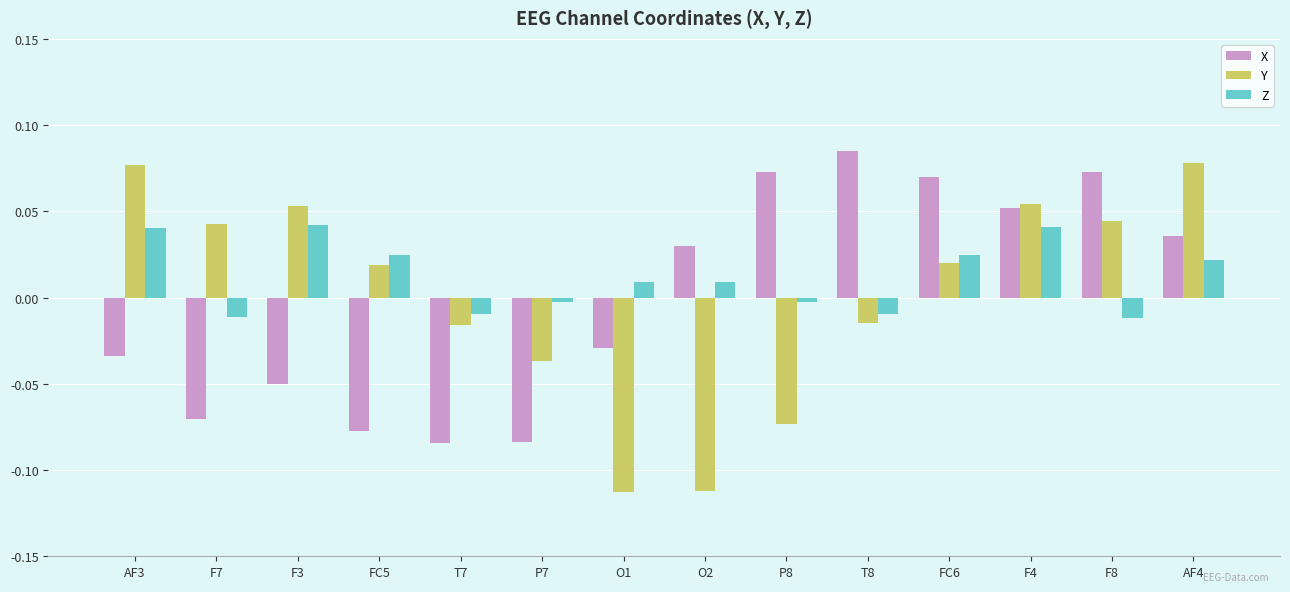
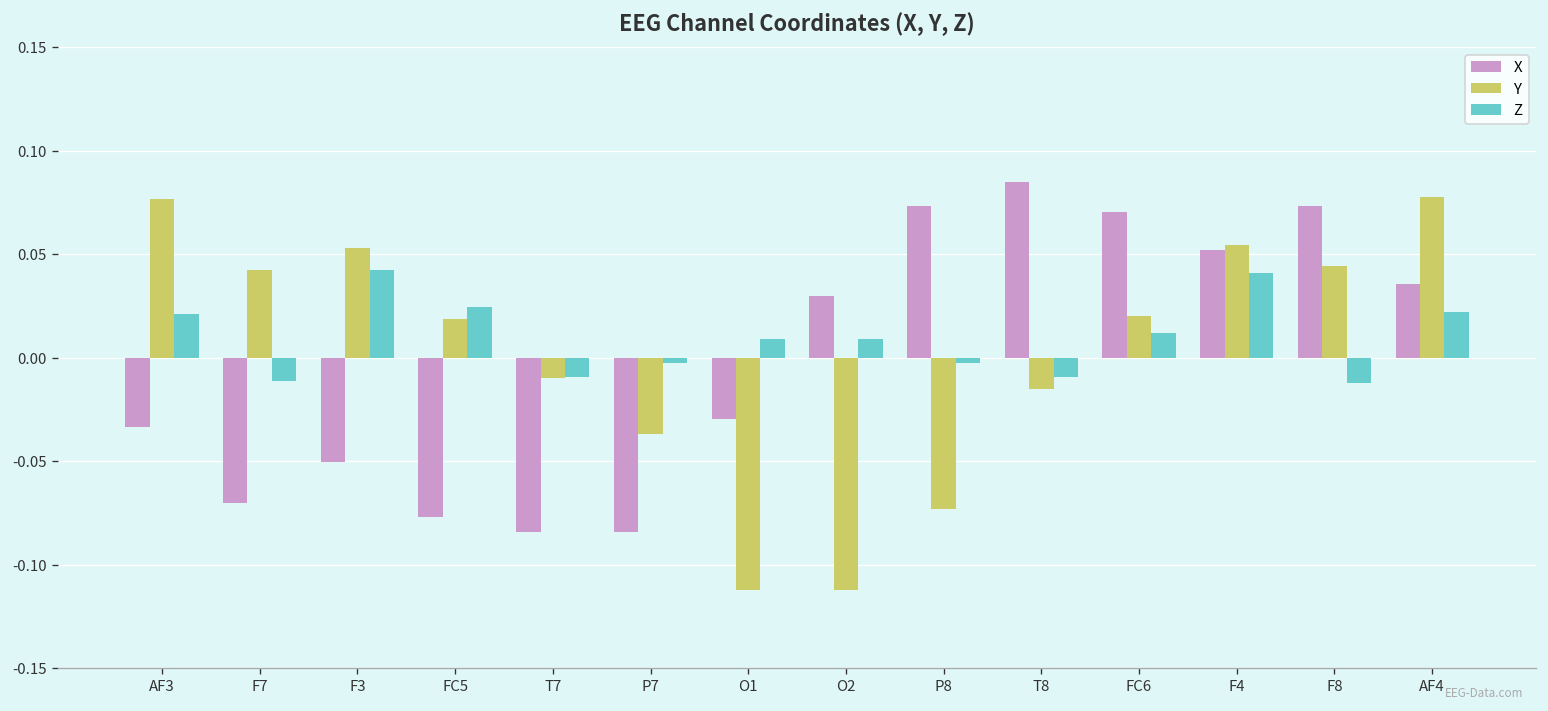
Z, AF3: 0.040 -> 0.021
Y, T7: -0.016 -> -0.010
Z, FC6: 0.024 -> 0.012
